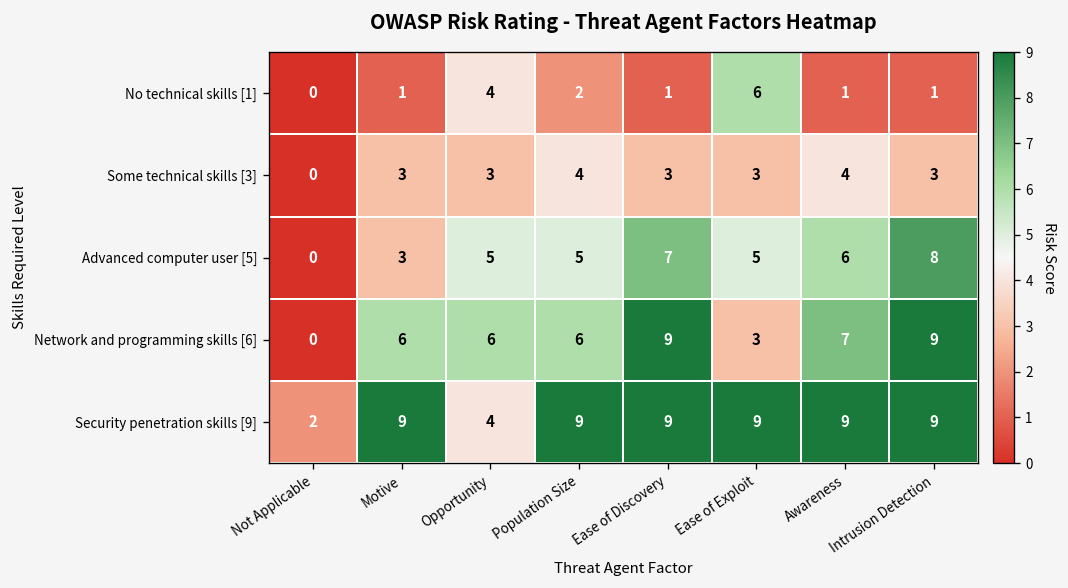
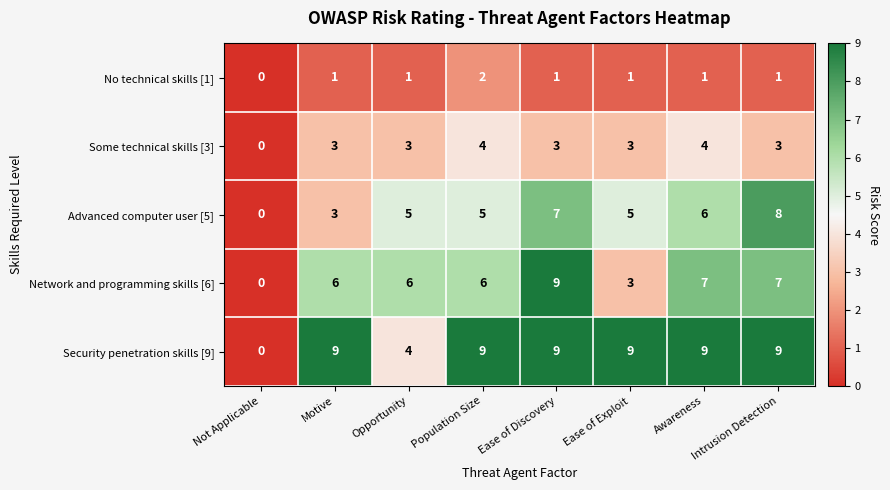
No technical skills [1], Opportunity: 4 -> 1
No technical skills [1], Ease of Exploit: 6 -> 1
Network and programming skills [6], Intrusion Detection: 9 -> 7
Security penetration skills [9], Not Applicable: 2 -> 0
